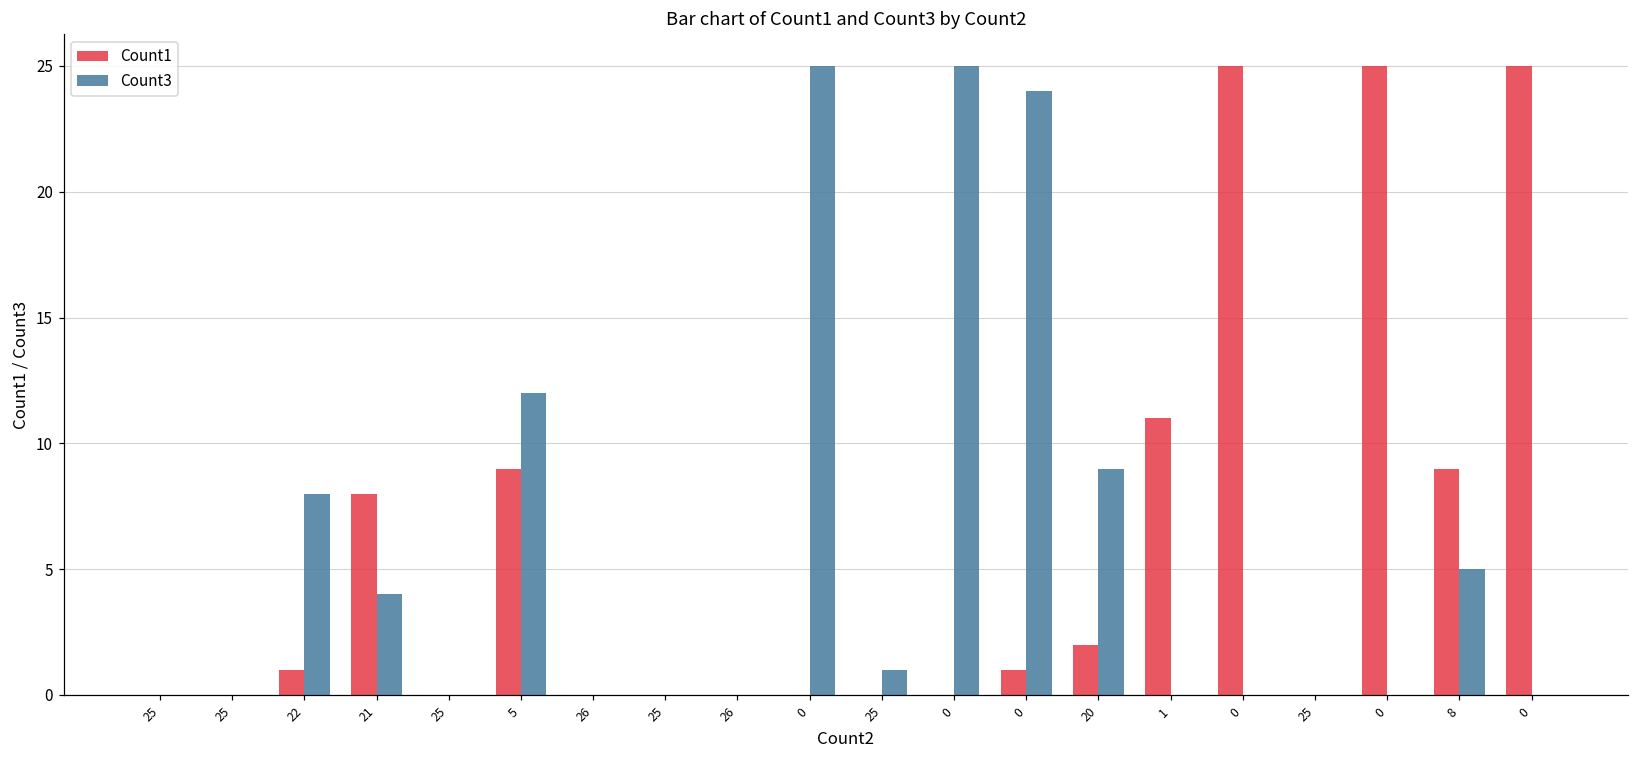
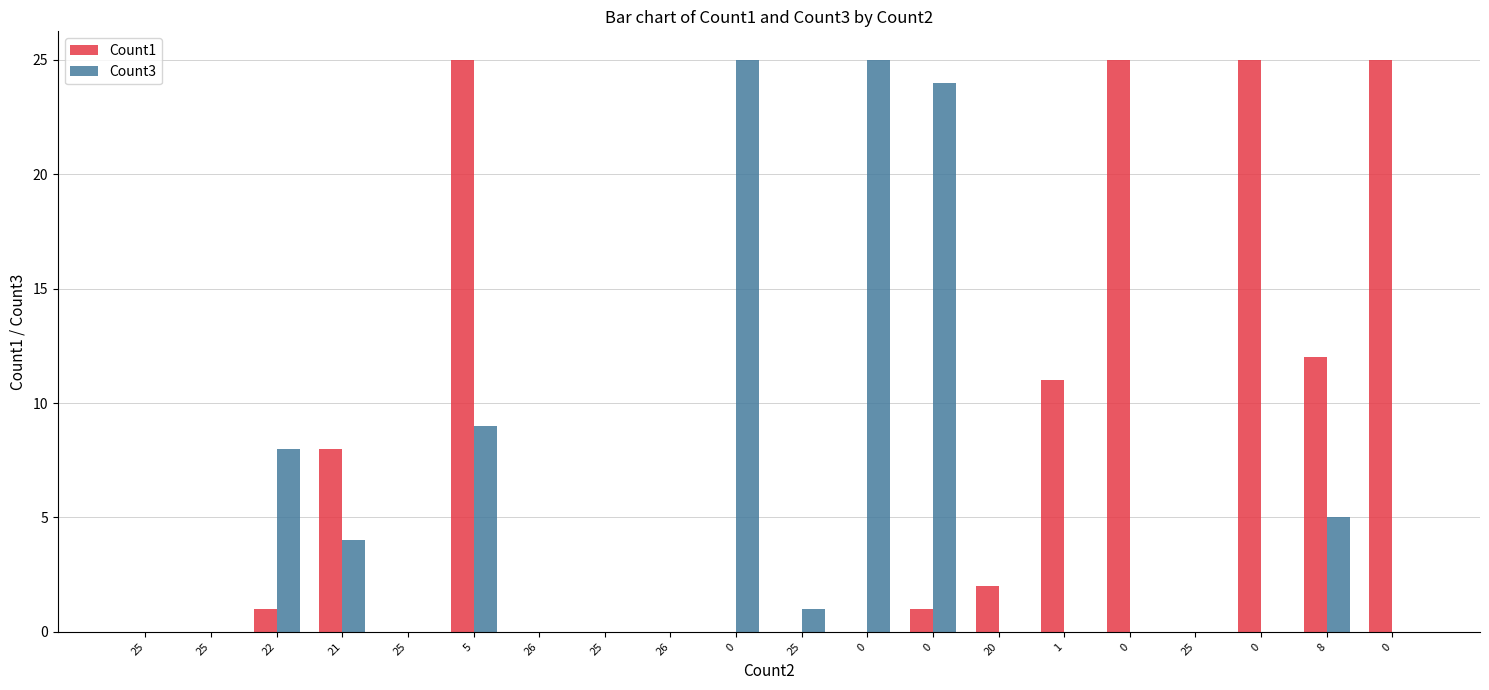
Count1, 5: 9 -> 25
Count3, 5: 12 -> 9
Count3, 20: 9 -> 0
Count1, 8: 9 -> 12
